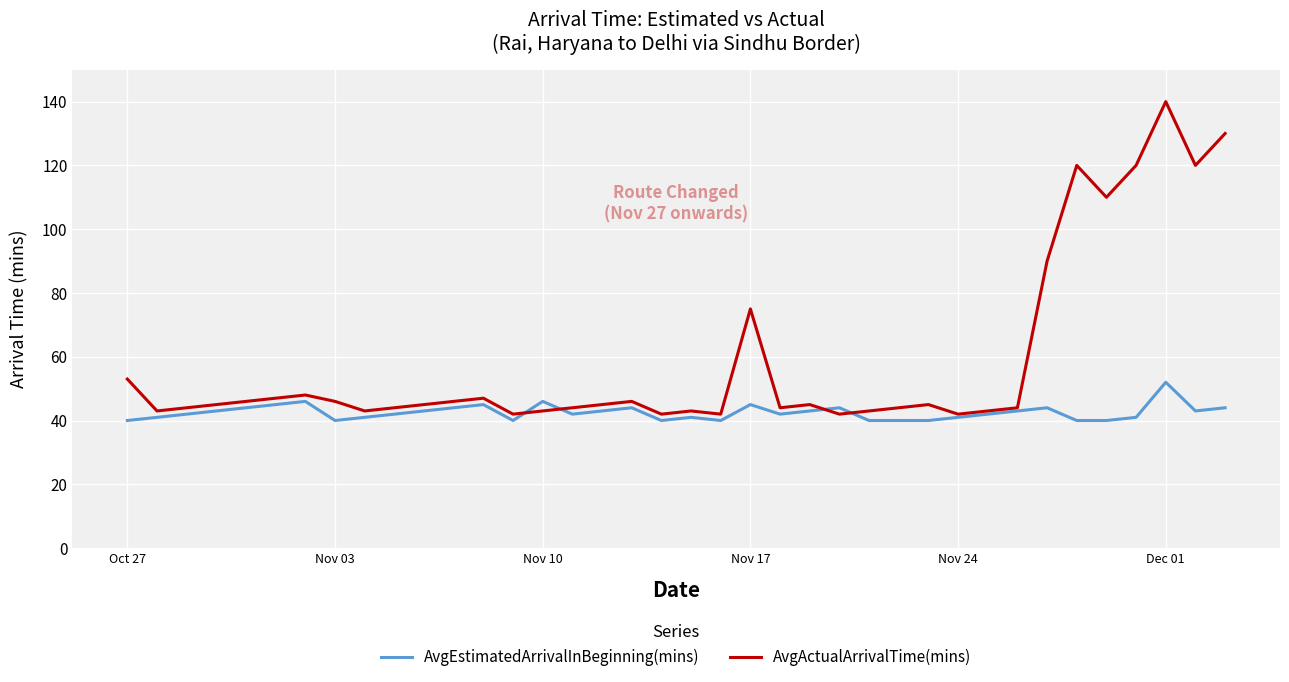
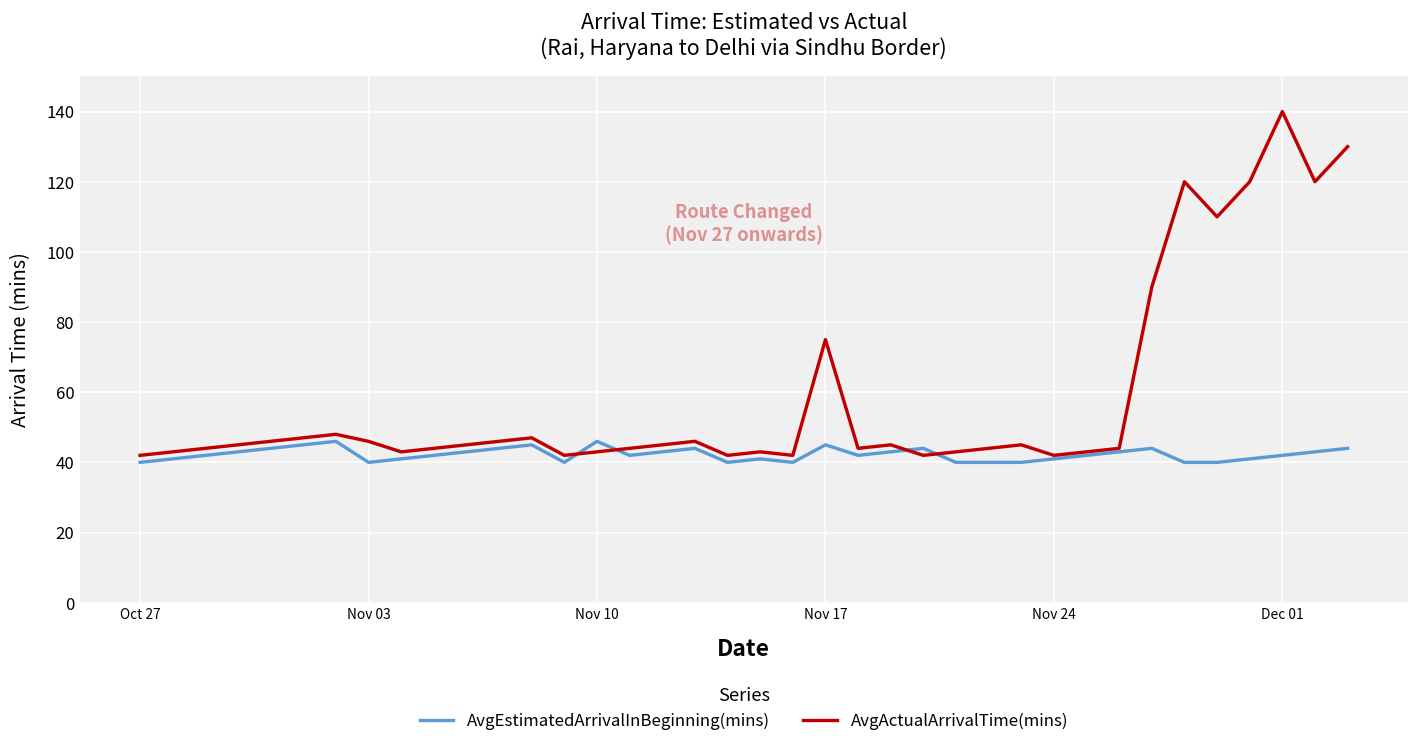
AvgActualArrivalTime(mins), Oct 27: 53 -> 42
AvgEstimatedArrivalInBeginning(mins), Dec 01: 52 -> 42
